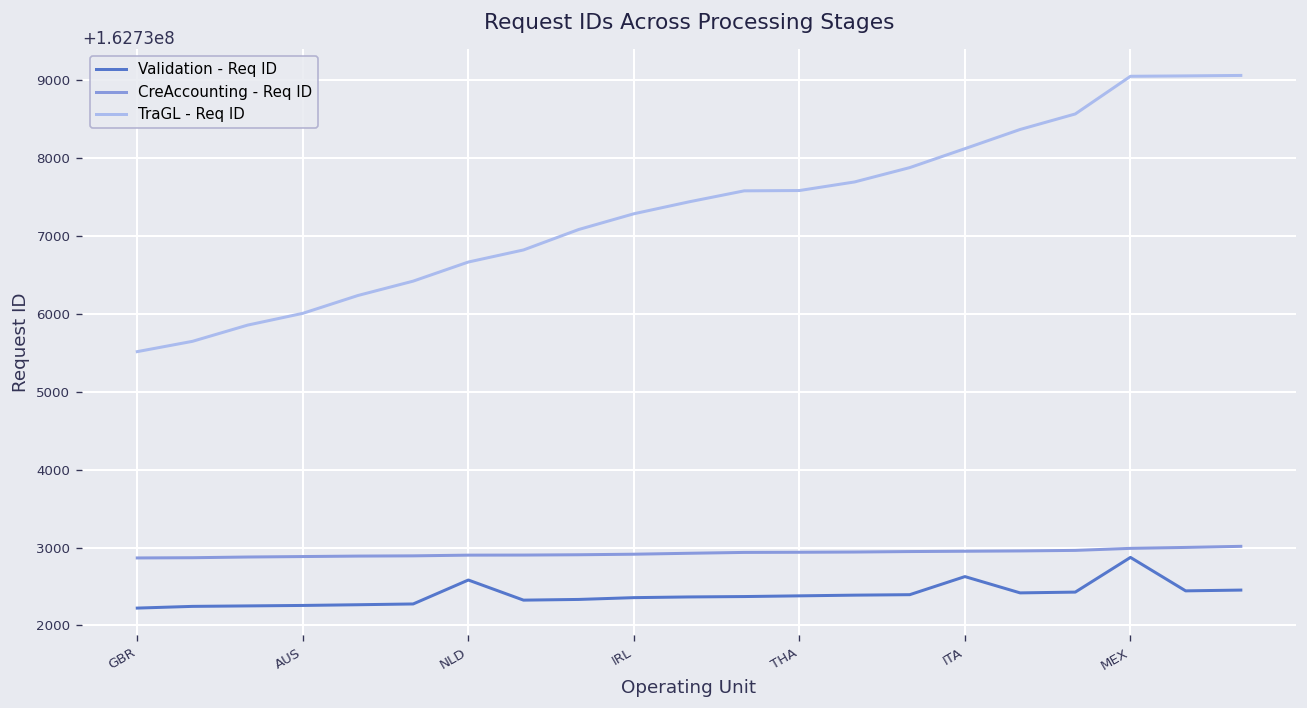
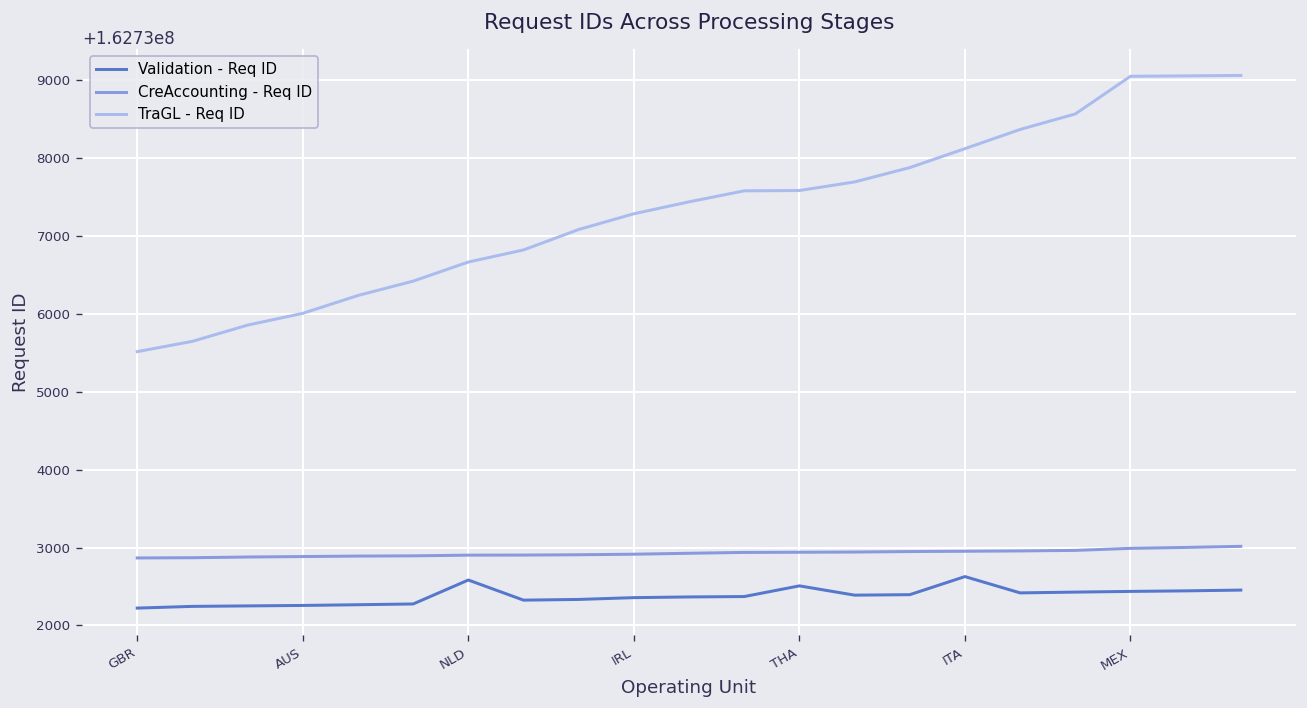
Validation - Req ID, THA: 162732400 -> 162732500
Validation - Req ID, MEX: 162732900 -> 162732400
